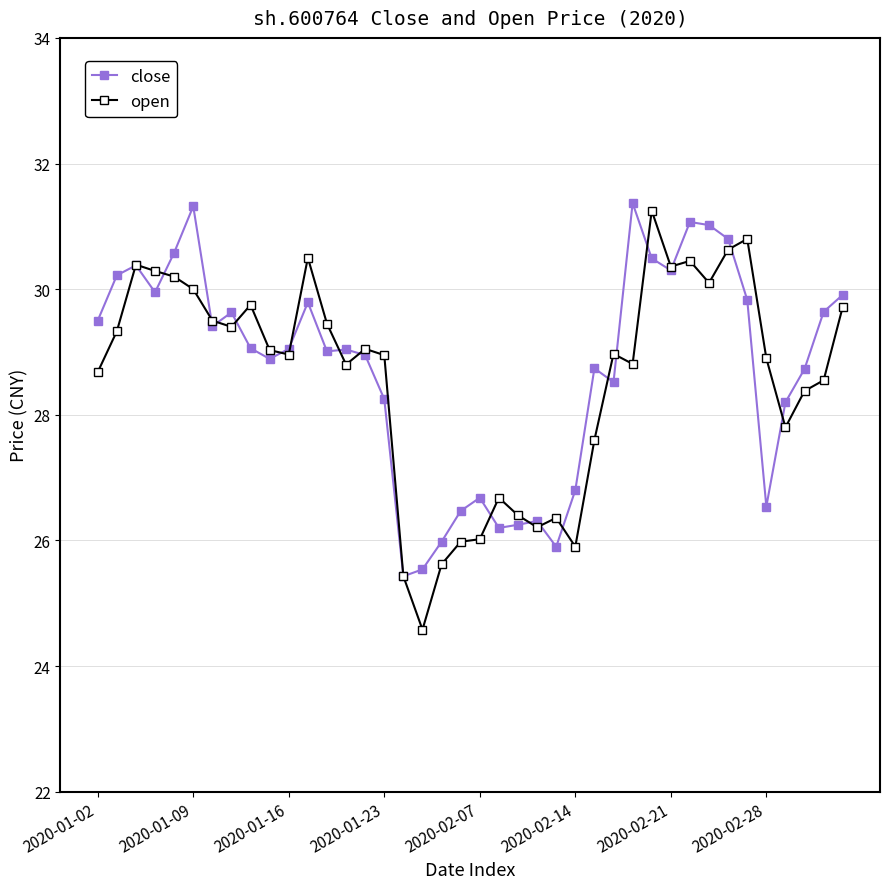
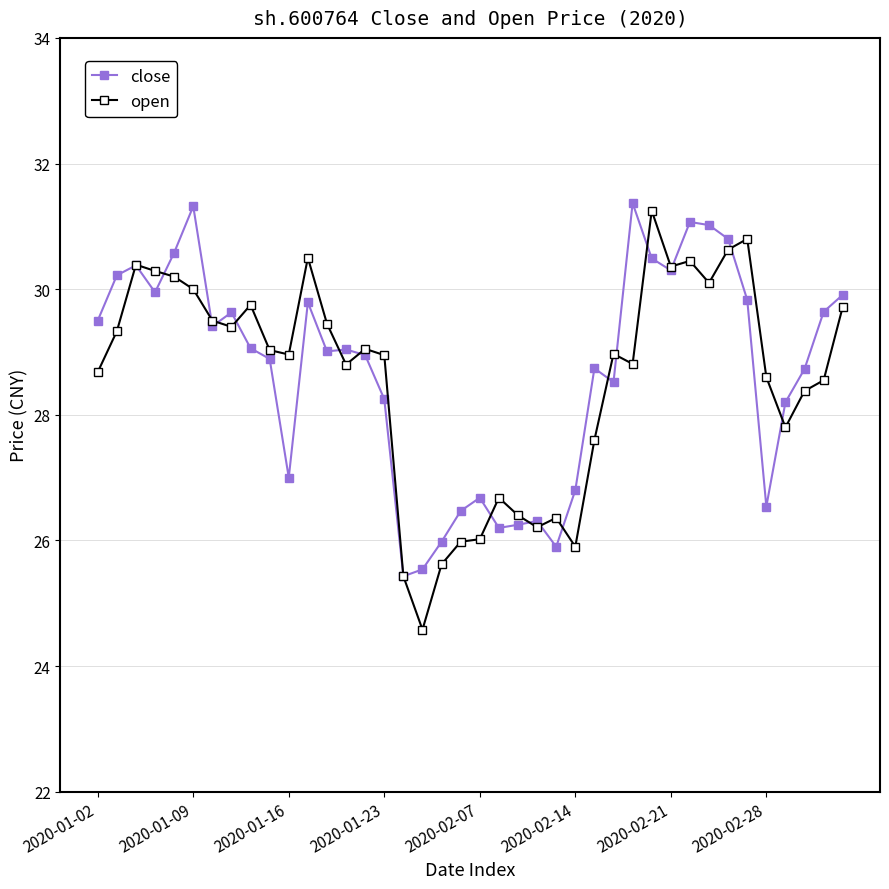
close, 2020-01-16: 29.1 -> 27.0
open, 2020-02-28: 28.9 -> 28.6
